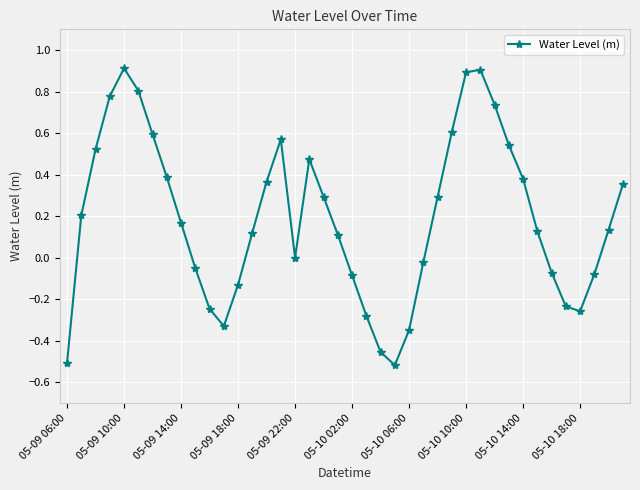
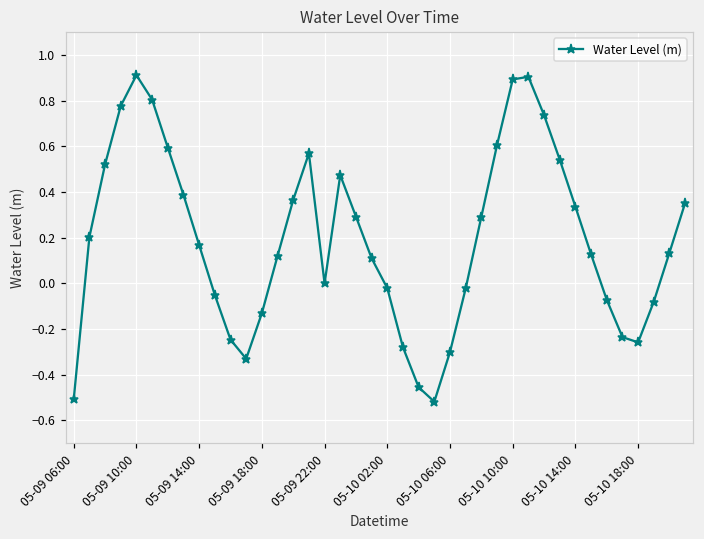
05-10 02:00: -0.09 -> -0.02
05-10 06:00: -0.35 -> -0.30
05-10 14:00: 0.38 -> 0.34
